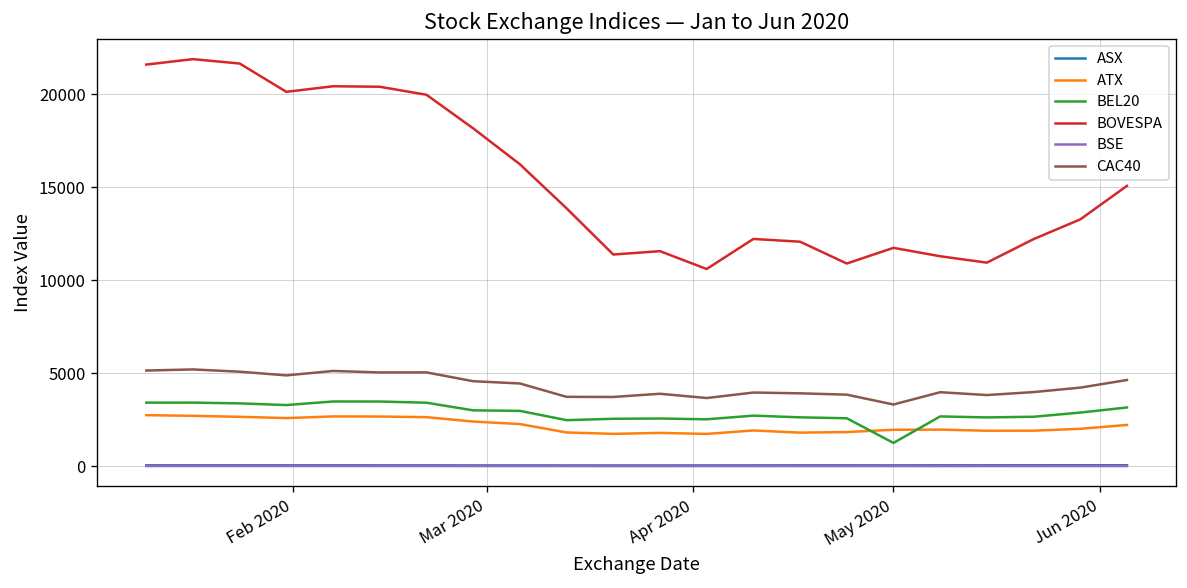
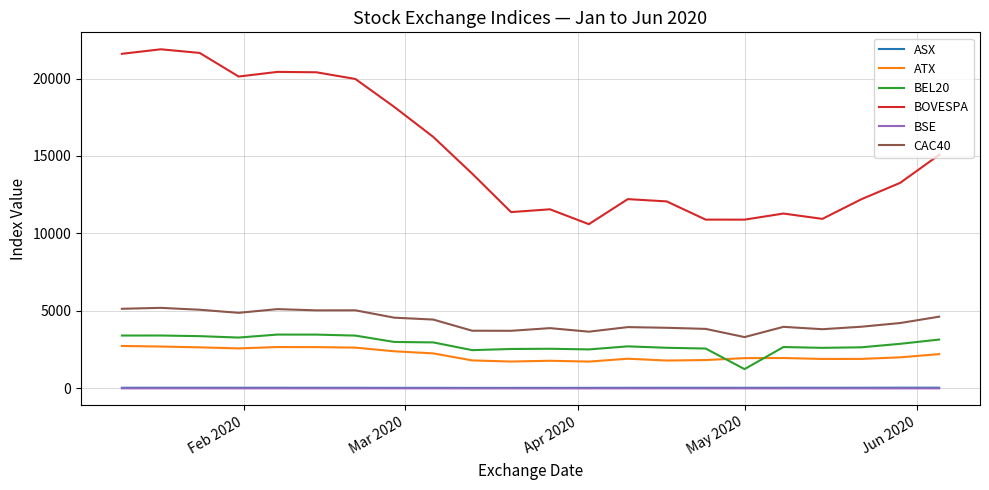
BOVESPA, May 2020: 11700 -> 10900
